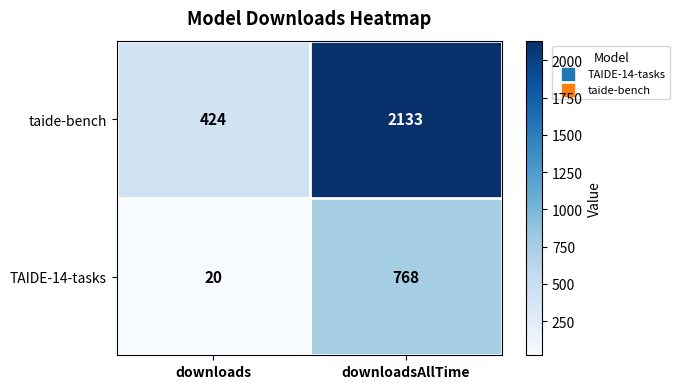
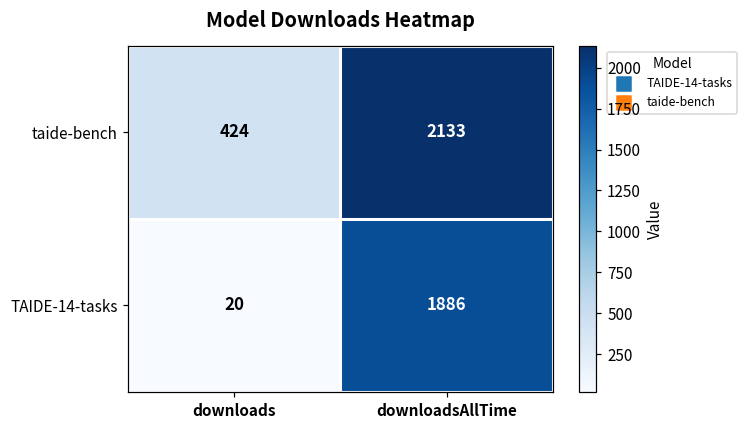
TAIDE-14-tasks, downloadsAllTime: 768 -> 1886
